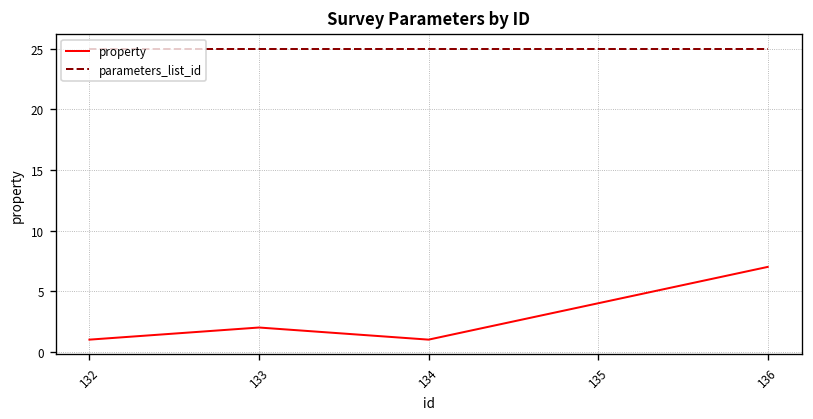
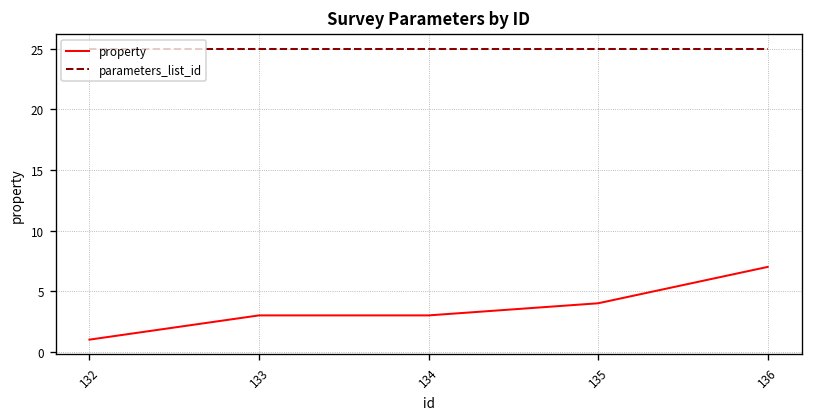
property, 133: 2 -> 3
property, 134: 1 -> 3
